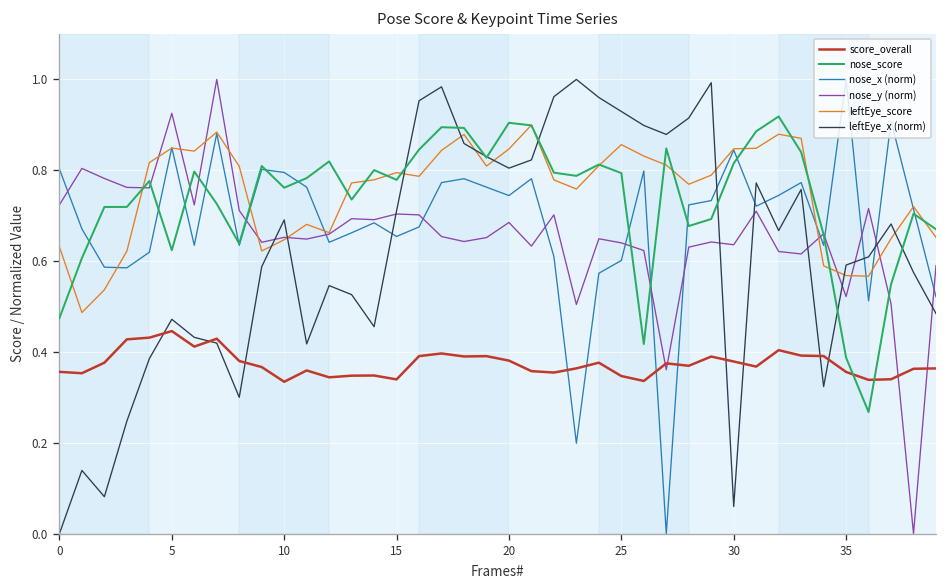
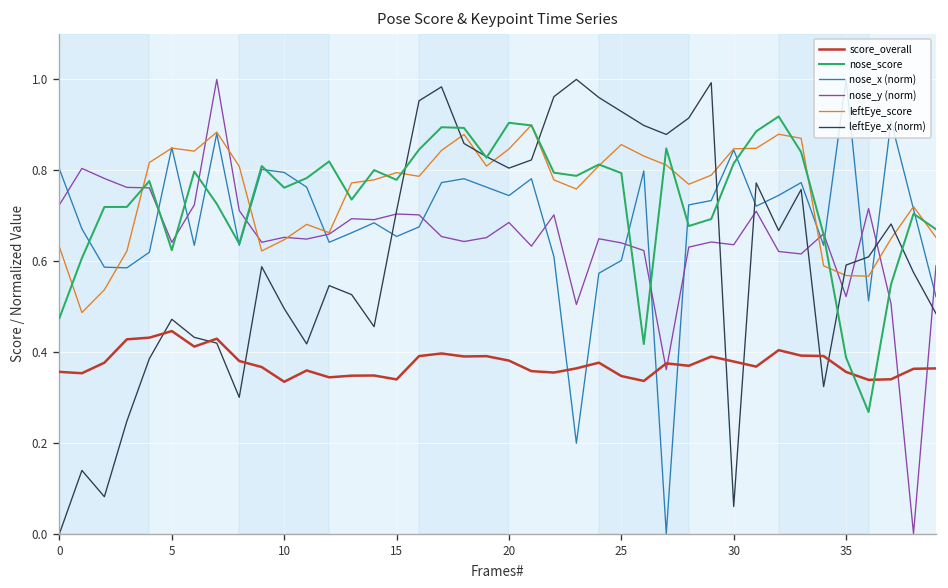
nose_y (norm), 5: 0.93 -> 0.64
leftEye_x (norm), 10: 0.69 -> 0.50
